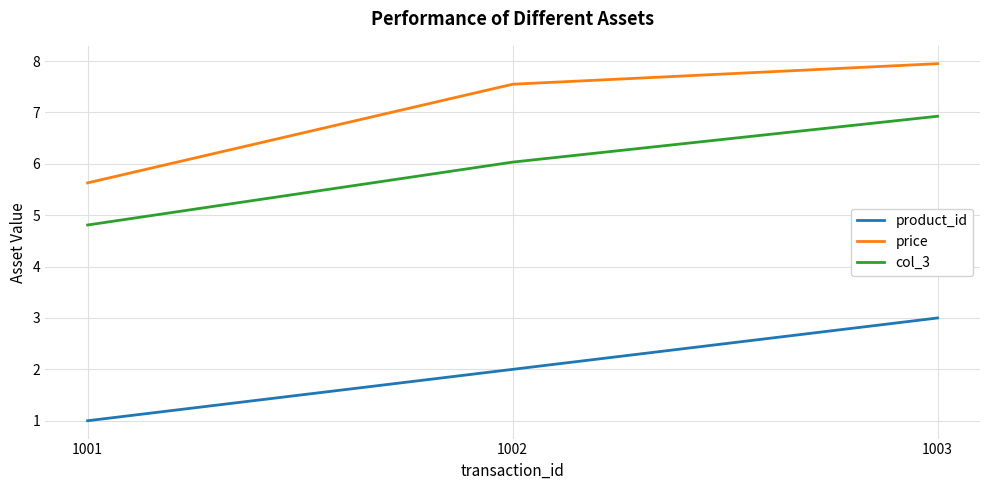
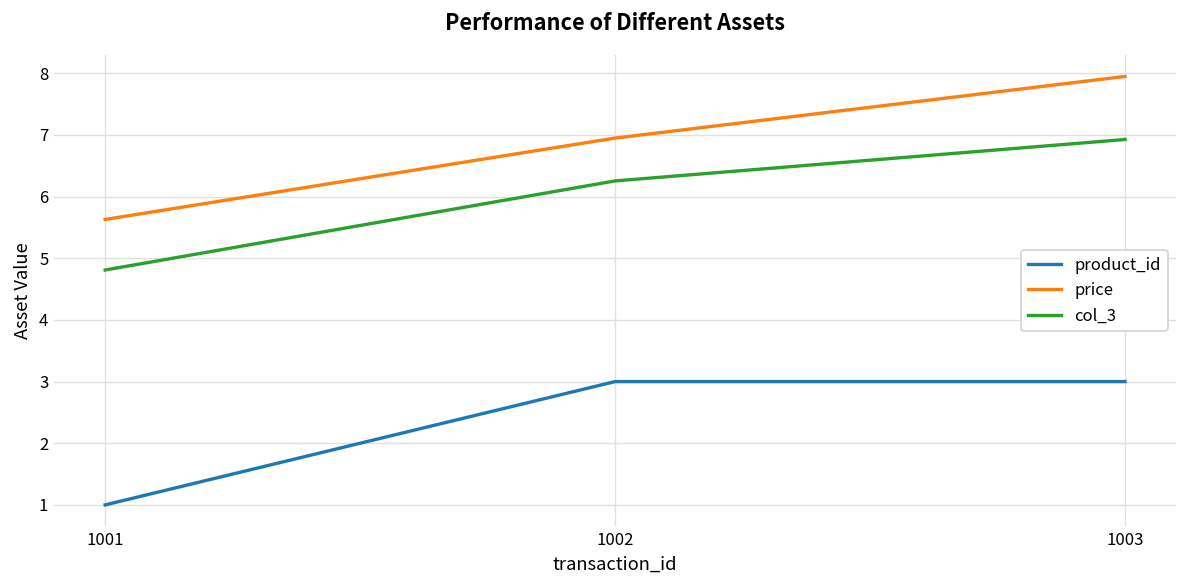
product_id, 1002: 2 -> 3
price, 1002: 7.6 -> 7.0
col_3, 1002: 6.0 -> 6.3
